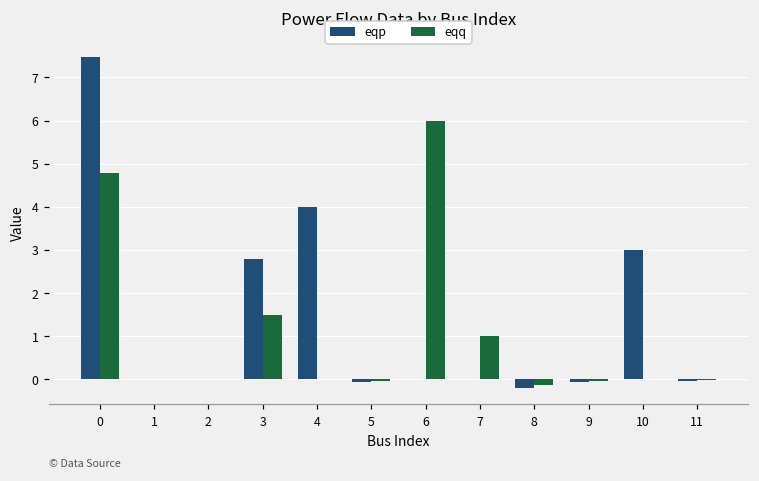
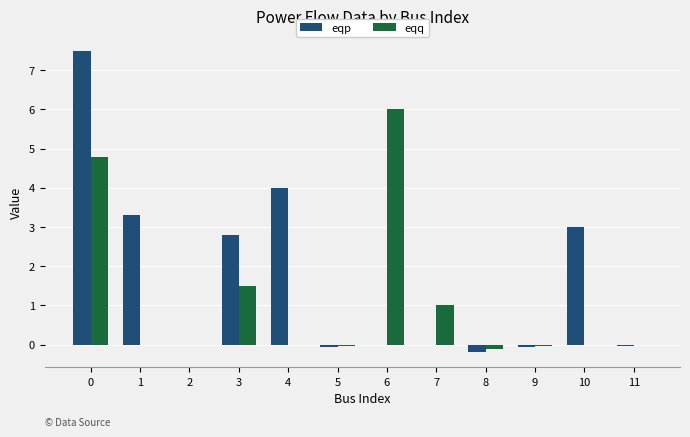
eqp, 1: 0.0 -> 3.3
